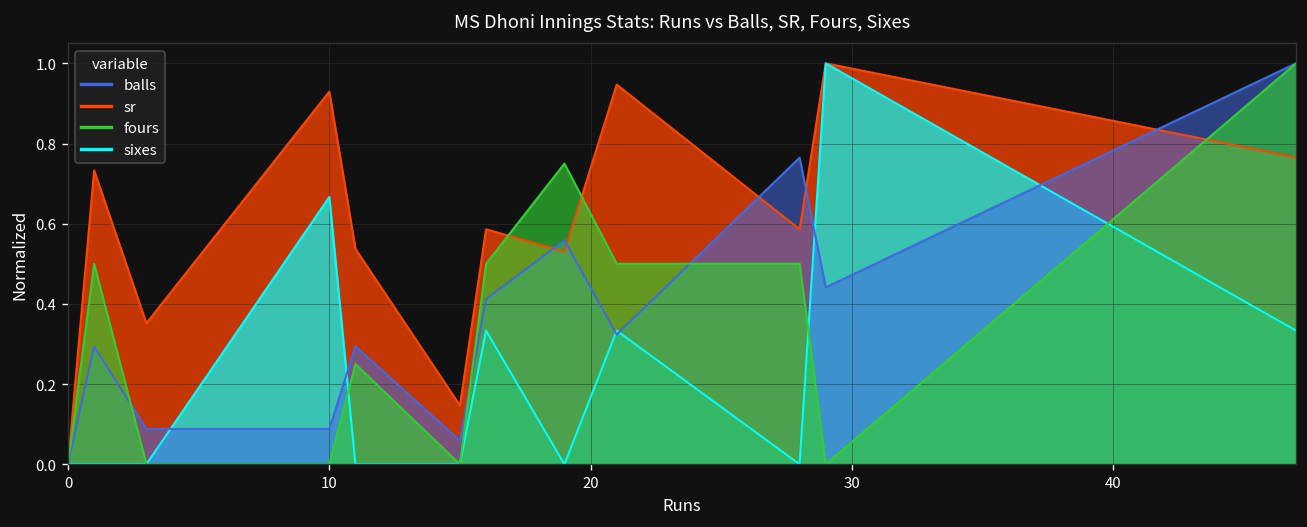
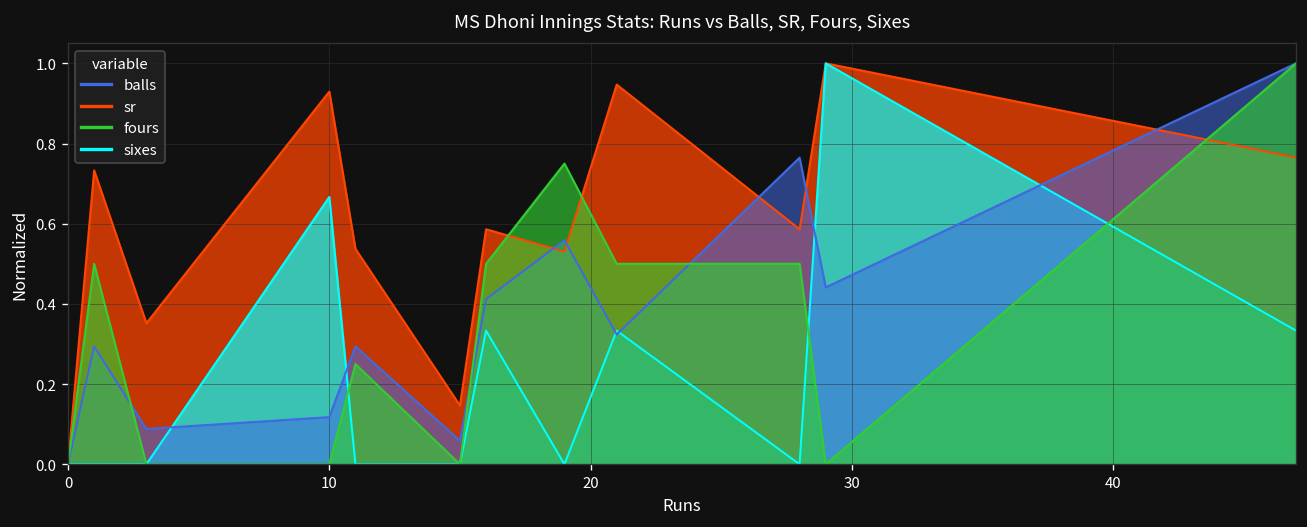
balls, 10: 0.09 -> 0.12
